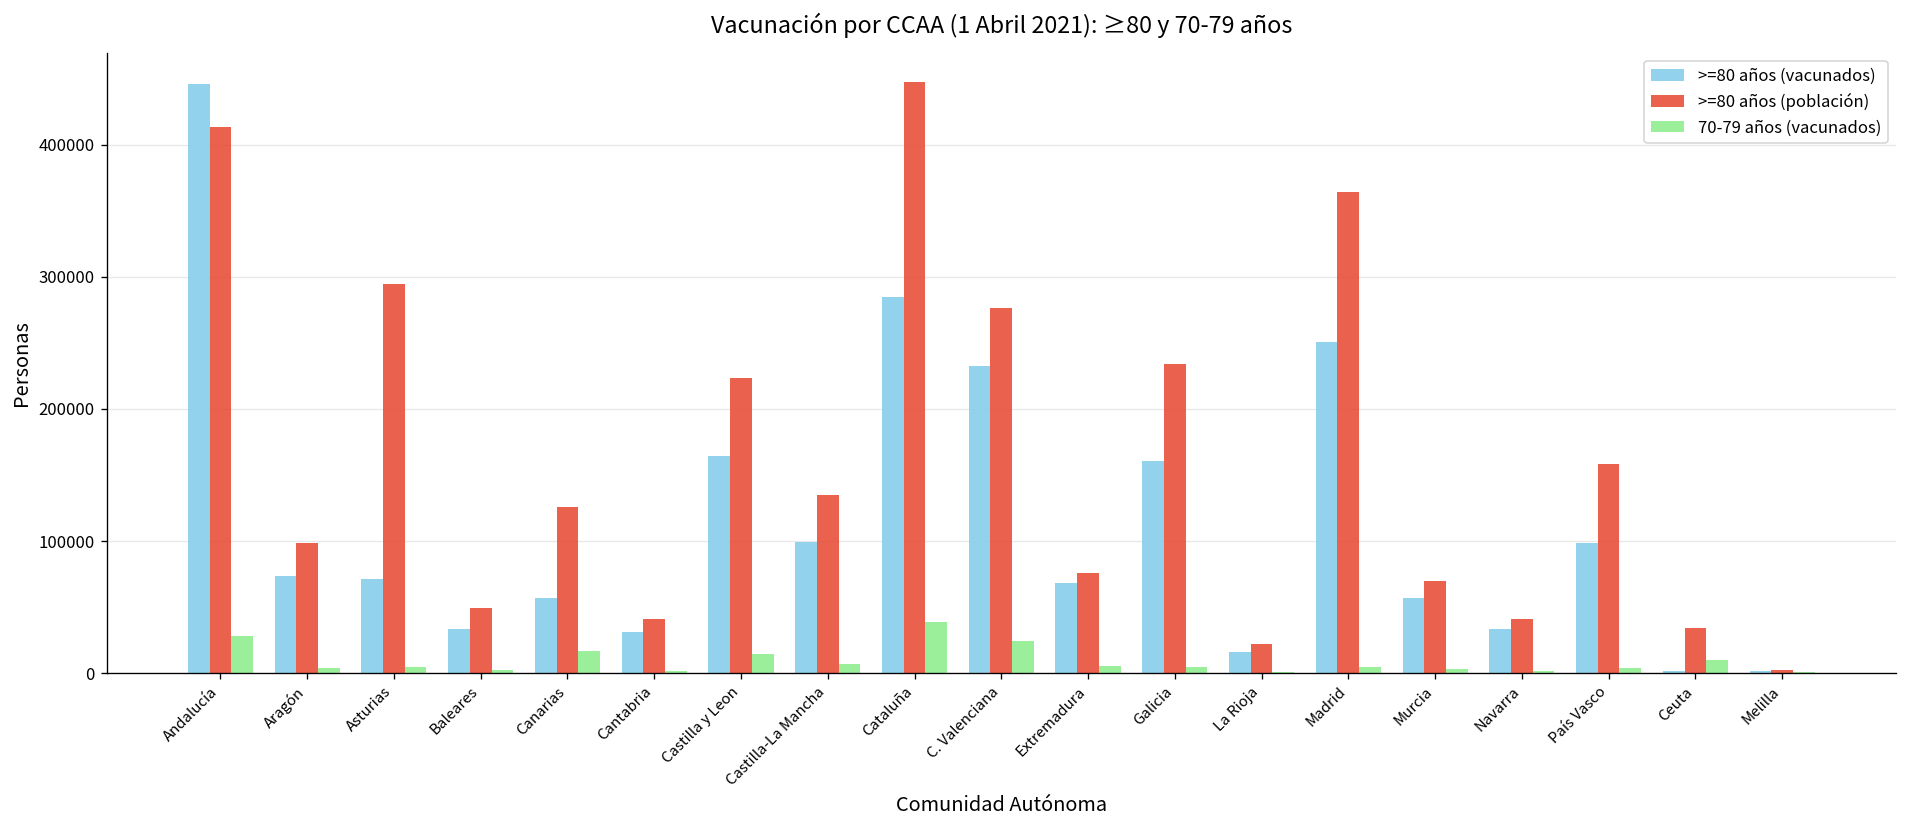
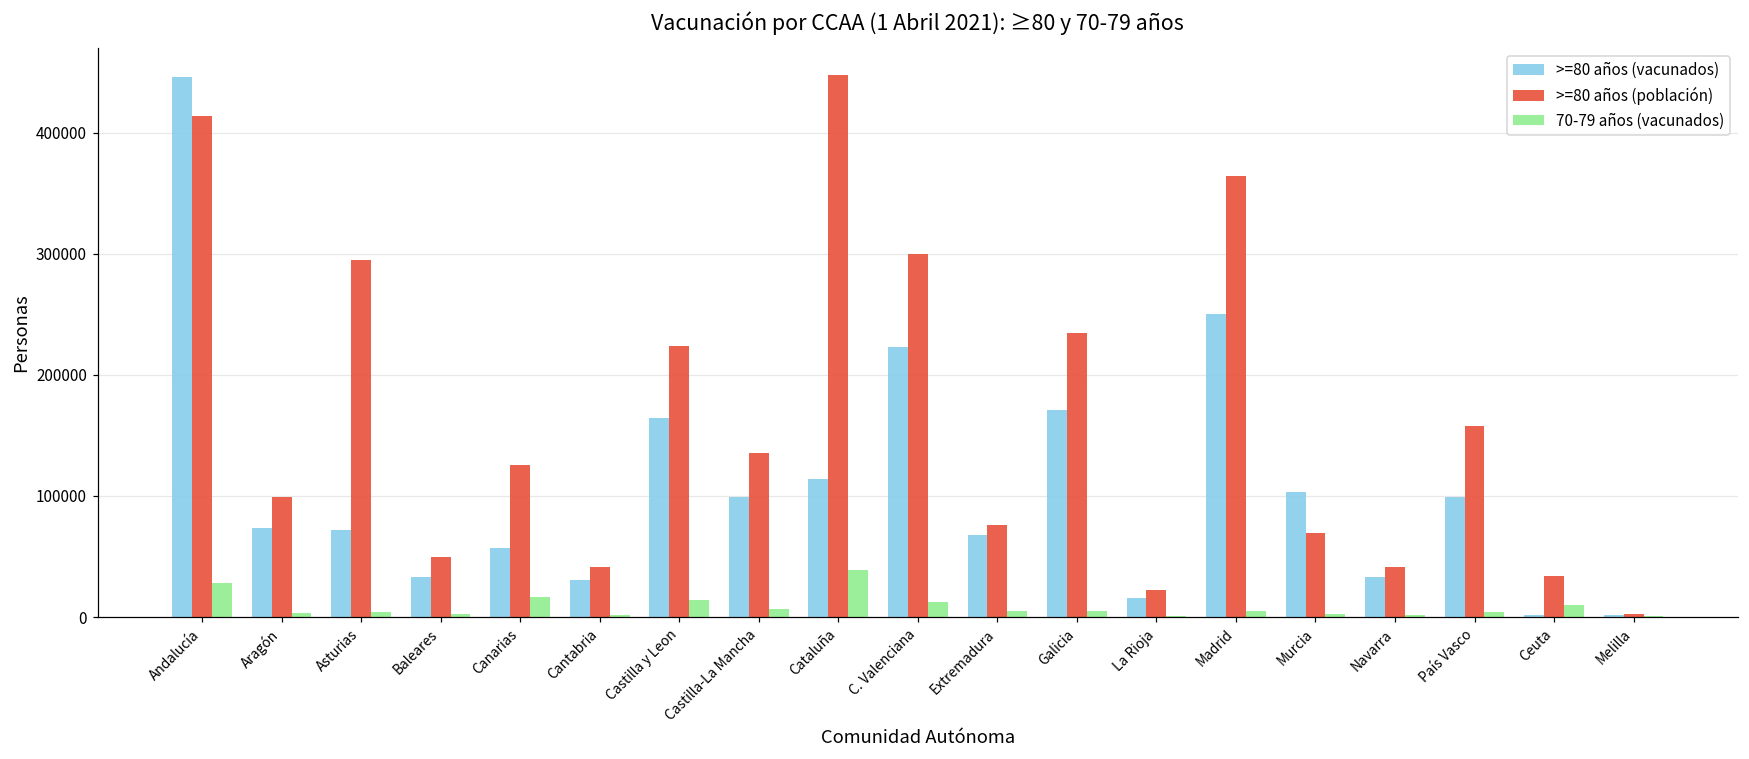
>=80 años (vacunados), Cataluña: 285000 -> 114000
>=80 años (vacunados), C. Valenciana: 233000 -> 223000
>=80 años (población), C. Valenciana: 277000 -> 300000
70-79 años (vacunados), C. Valenciana: 25000 -> 13000
>=80 años (vacunados), Galicia: 161000 -> 171000
>=80 años (vacunados), Murcia: 57000 -> 103000
